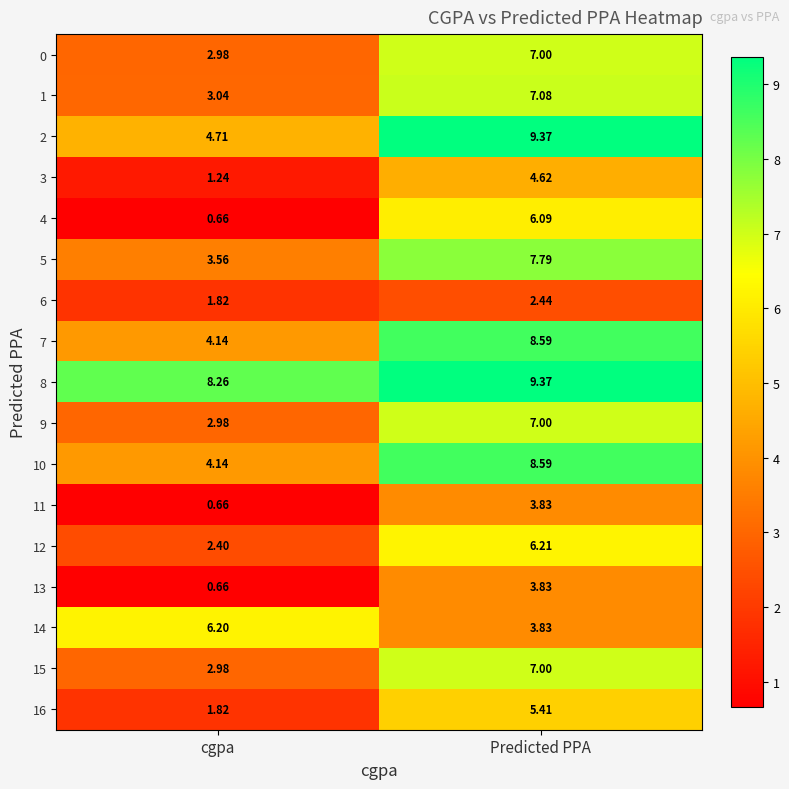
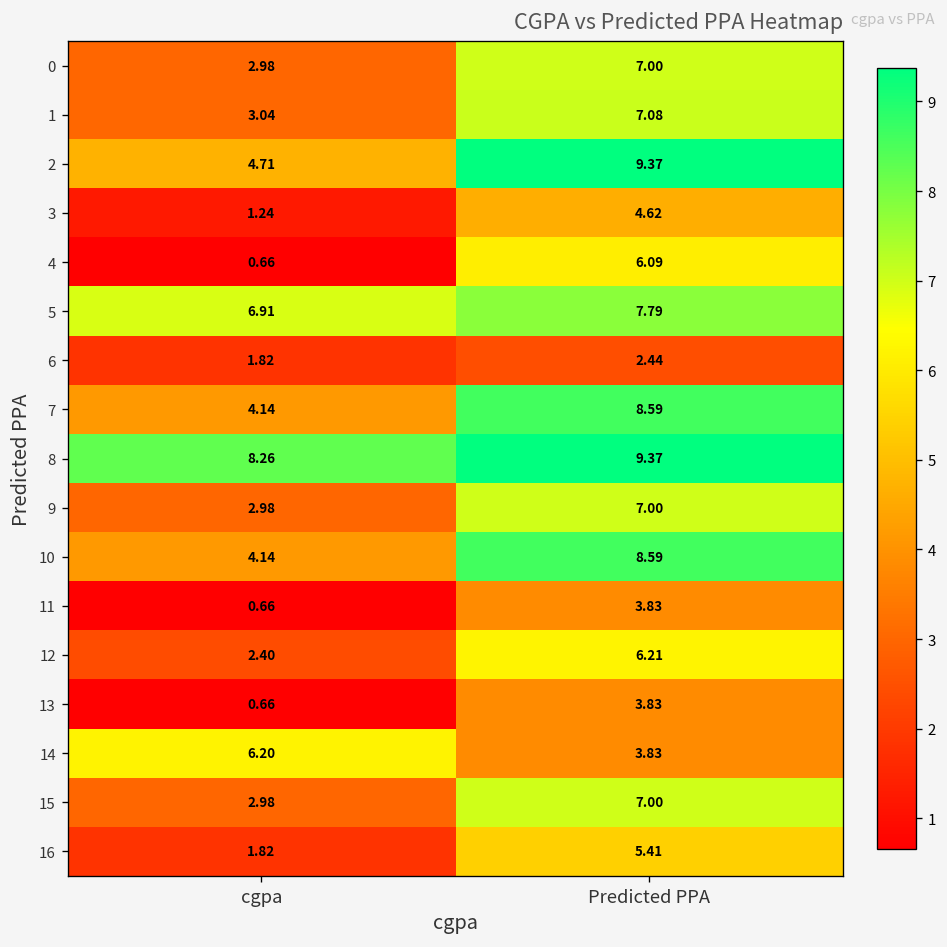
5, cgpa: 3.56 -> 6.91
